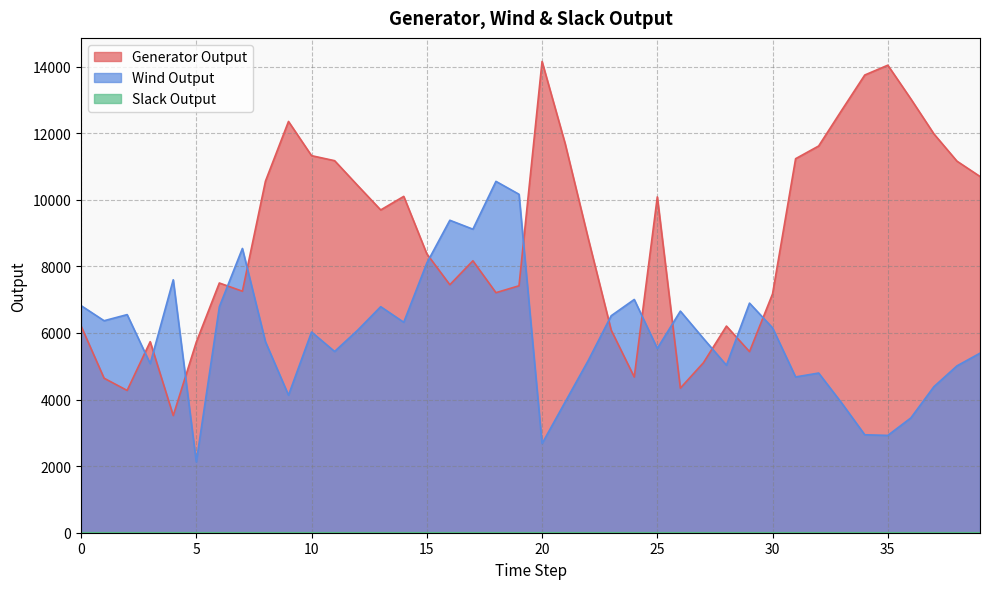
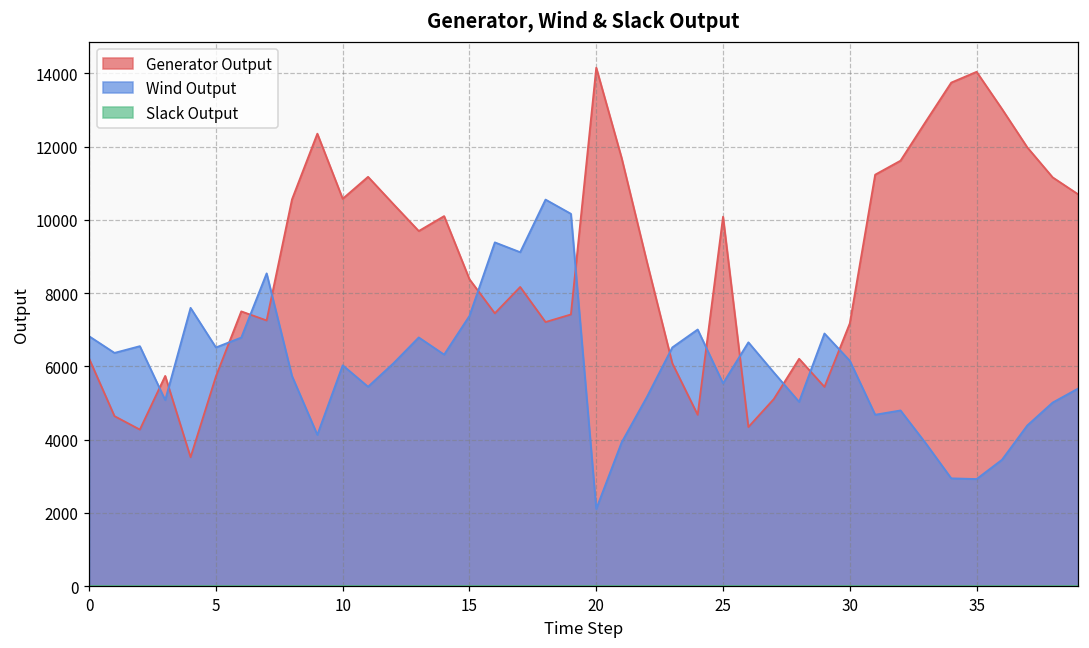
Wind Output, 5: 2100 -> 6500
Generator Output, 10: 11300 -> 10600
Wind Output, 15: 8100 -> 7400
Wind Output, 20: 2700 -> 2100
